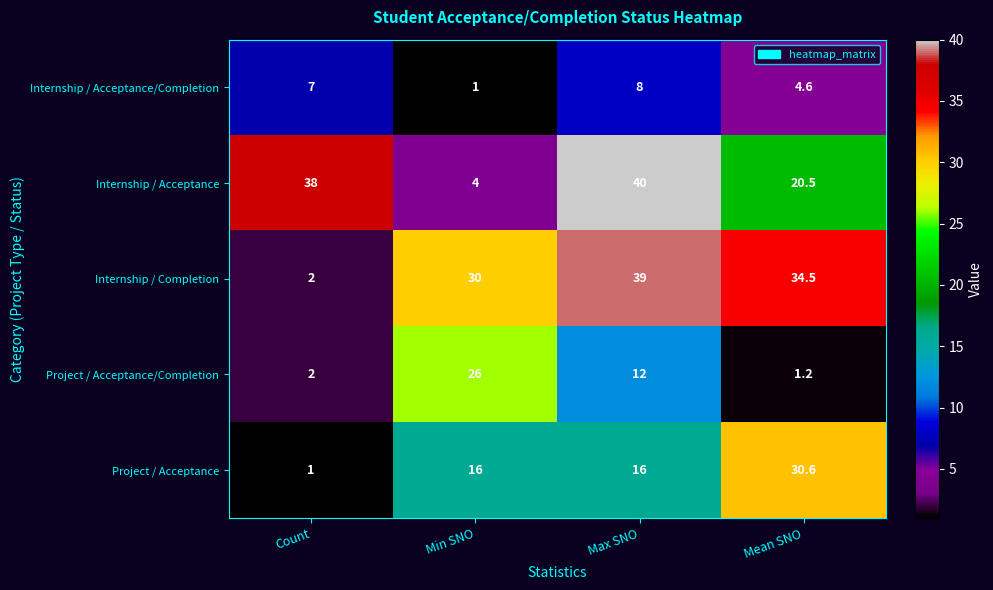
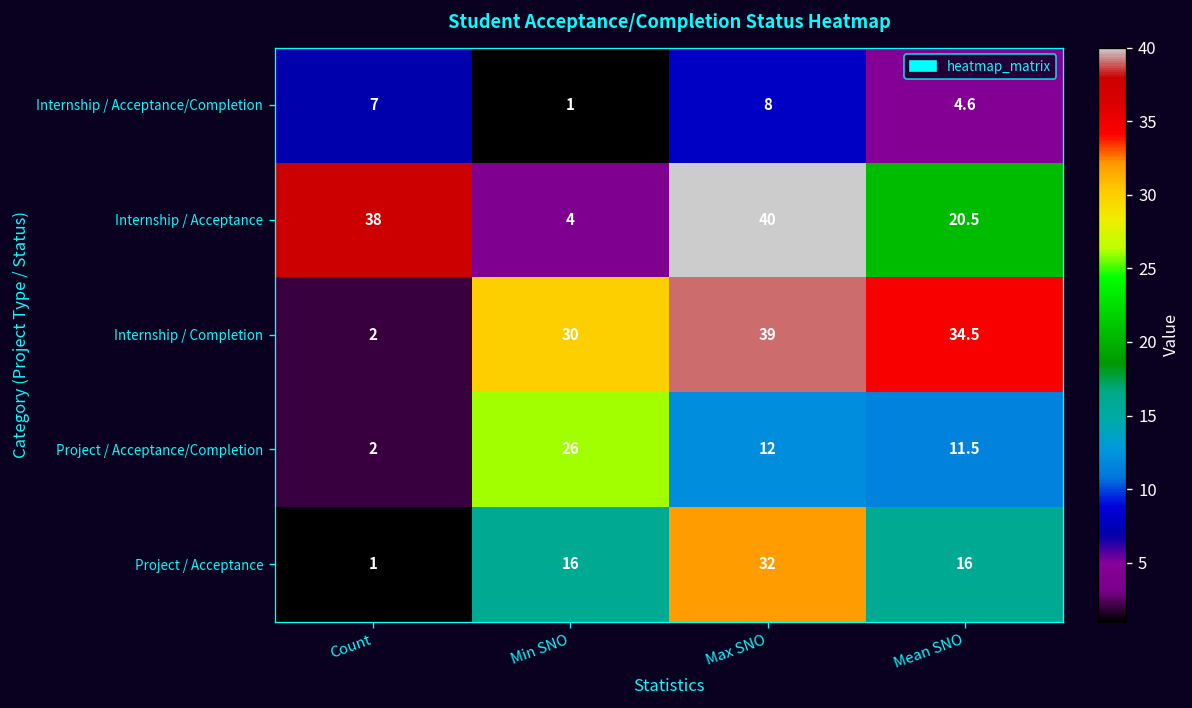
Project / Acceptance/Completion, Mean SNO: 1.2 -> 11.5
Project / Acceptance, Max SNO: 16 -> 32
Project / Acceptance, Mean SNO: 30.6 -> 16
